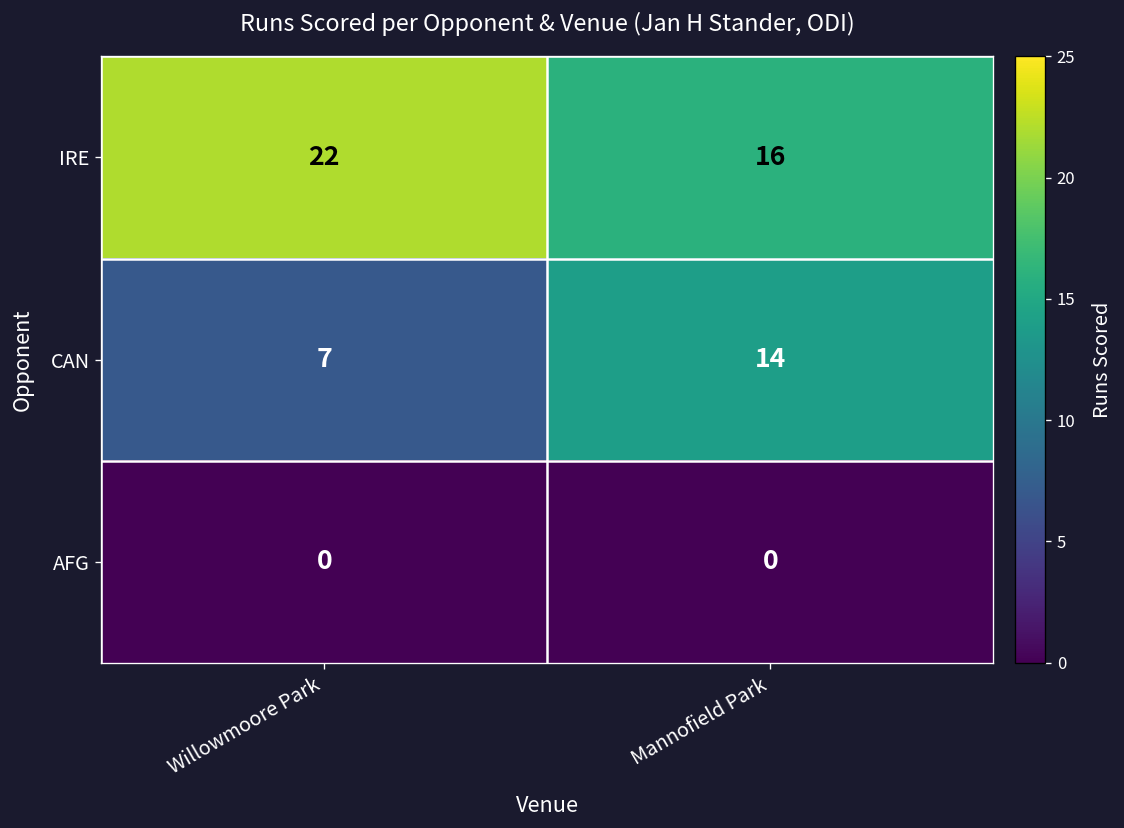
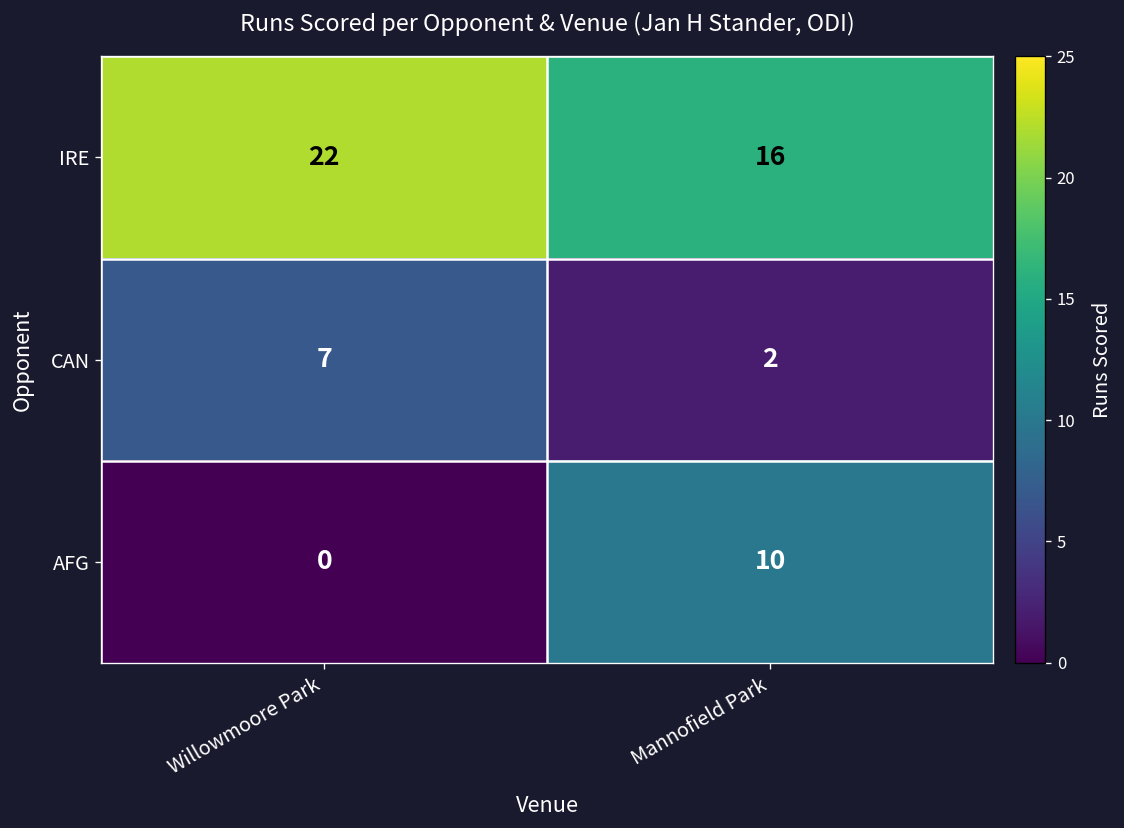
CAN, Mannofield Park: 14 -> 2
AFG, Mannofield Park: 0 -> 10
